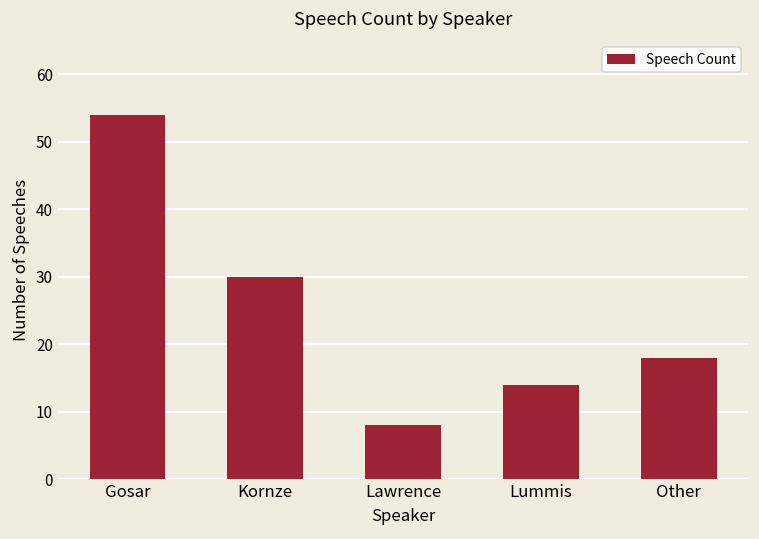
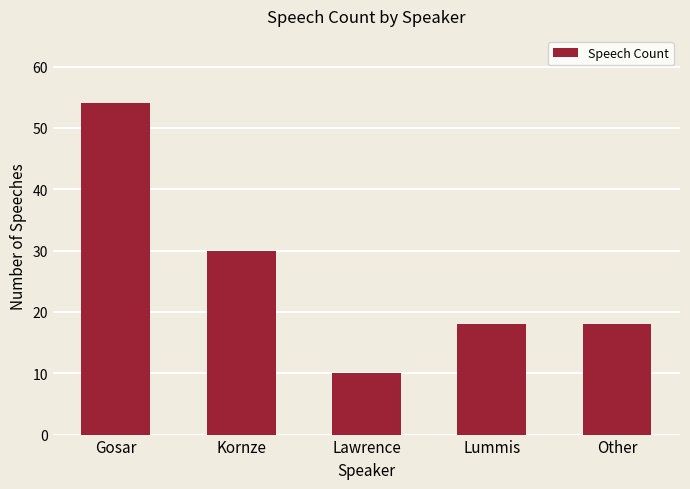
Lawrence: 8 -> 10
Lummis: 14 -> 18
